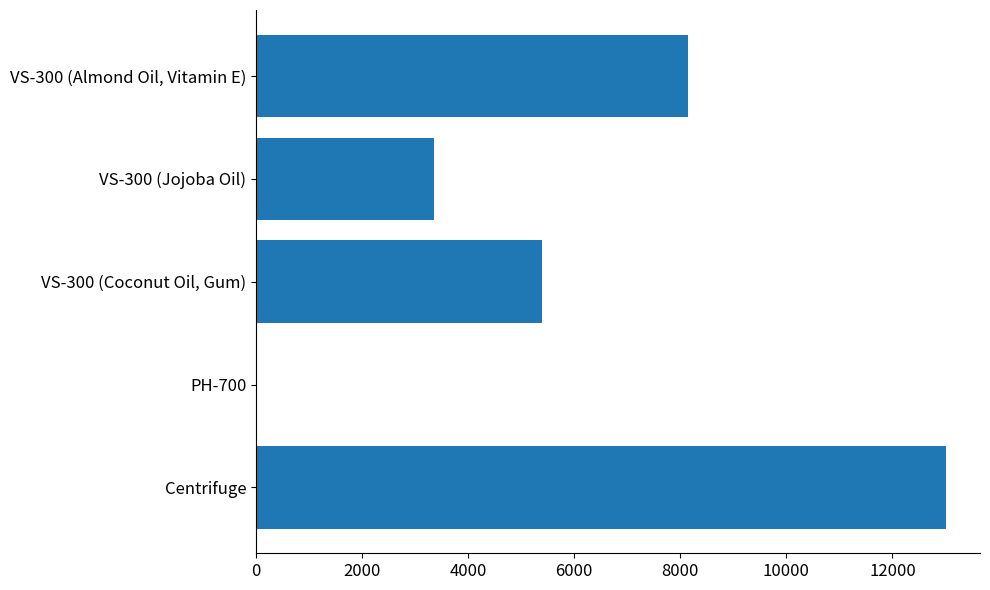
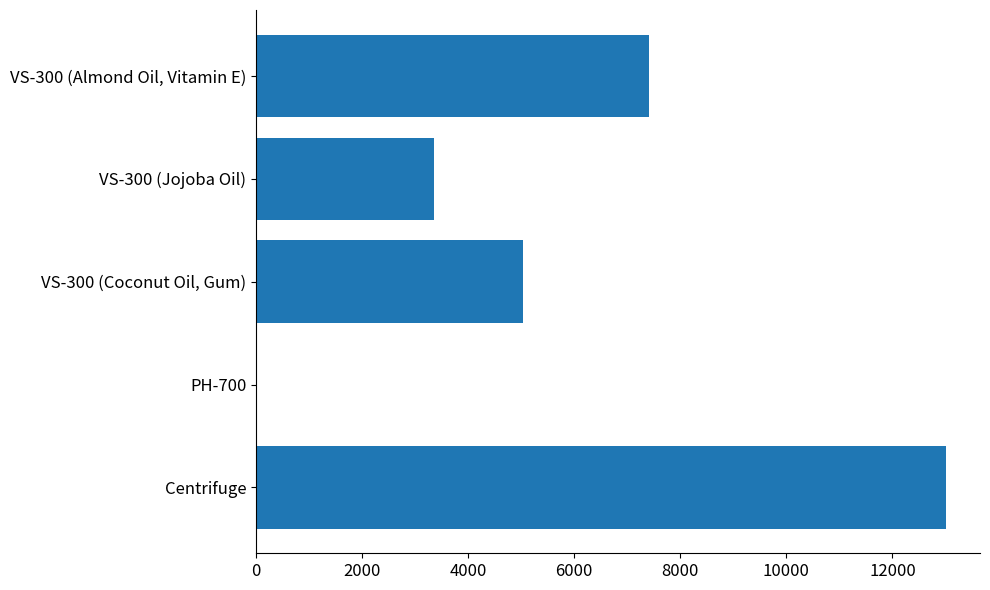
VS-300 (Almond Oil, Vitamin E): 8100 -> 7400
VS-300 (Coconut Oil, Gum): 5400 -> 5000
